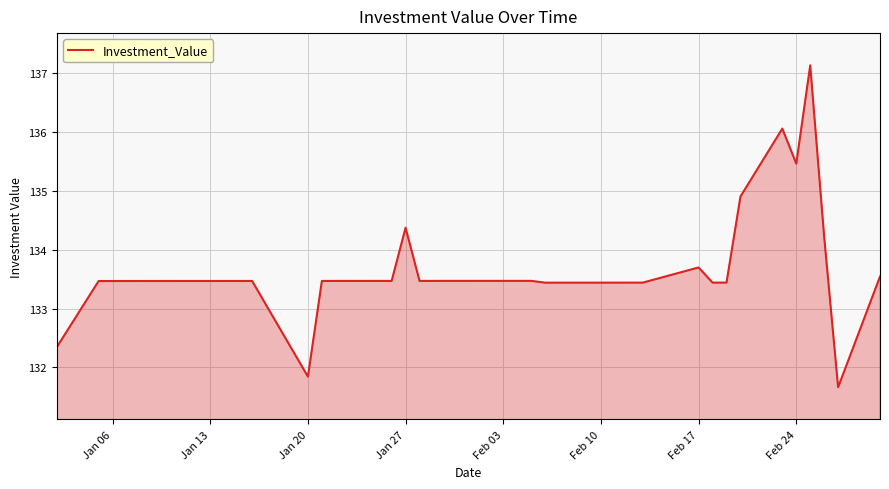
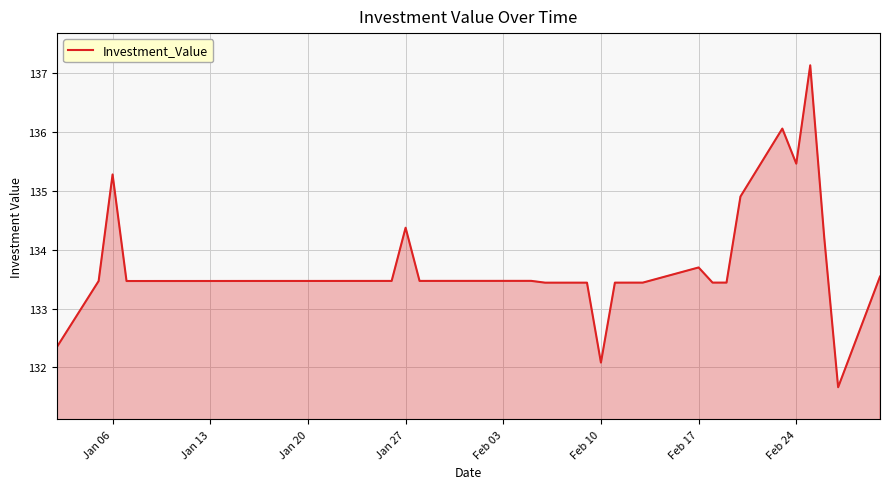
Jan 06: 133.5 -> 135.3
Jan 20: 131.8 -> 133.5
Feb 10: 133.4 -> 132.1
